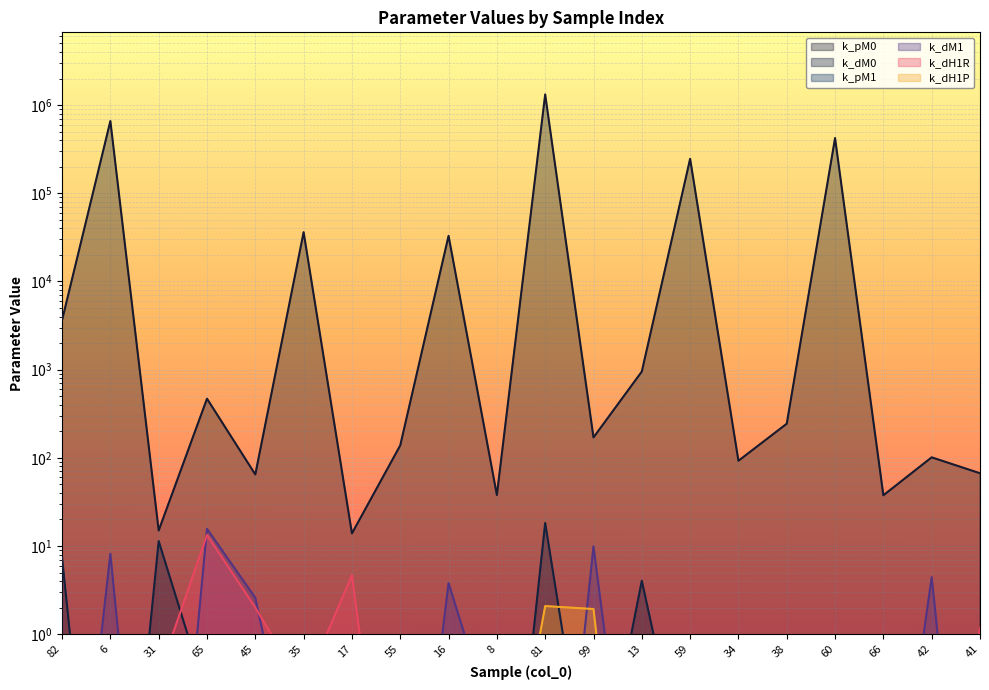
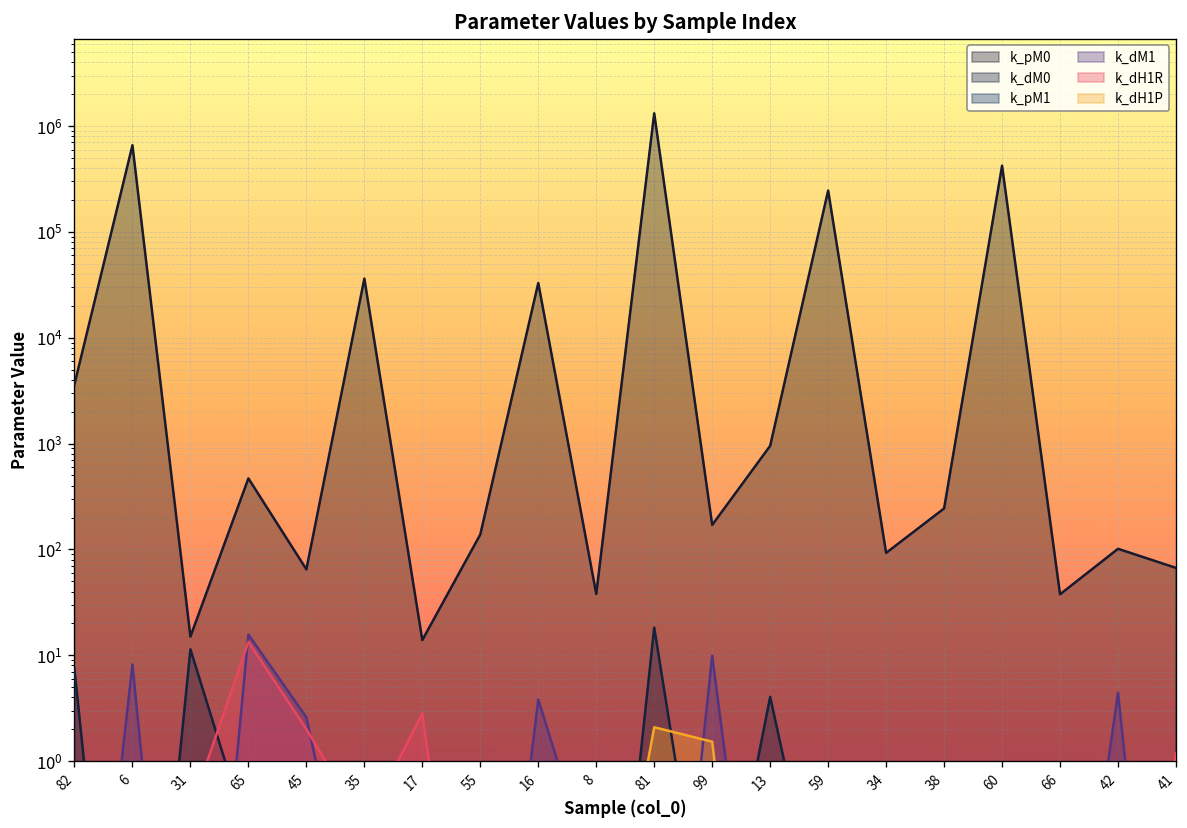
k_dH1R, 17: 5 -> 2.8
k_dH1P, 99: 1.9 -> 1.5
